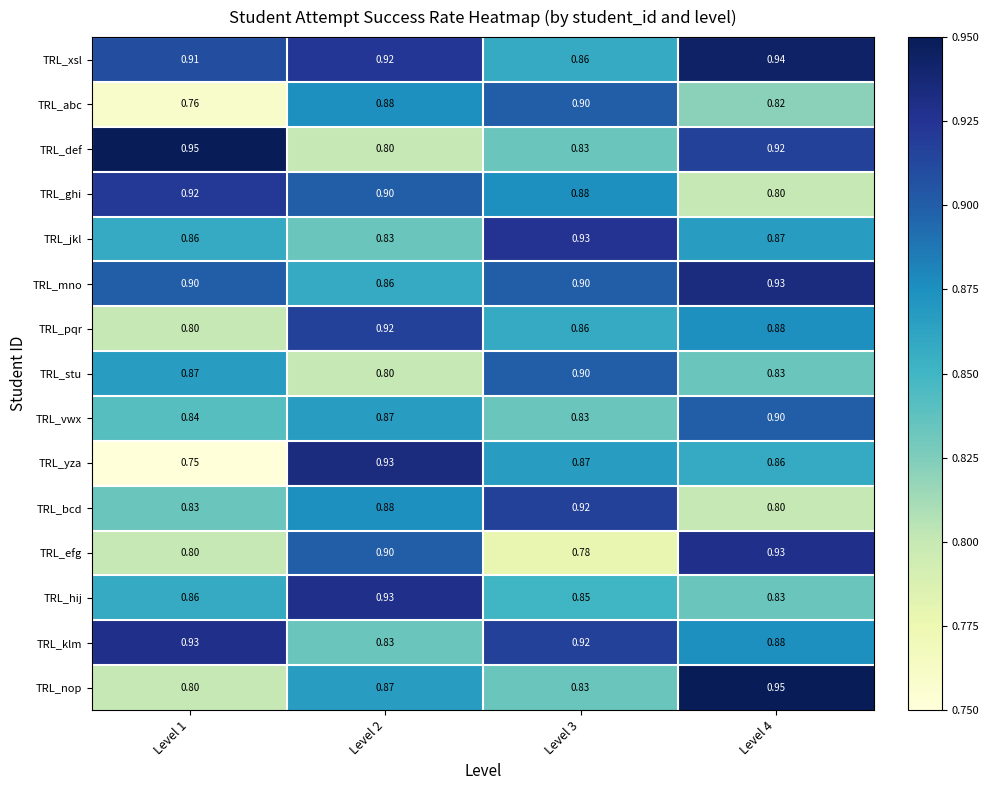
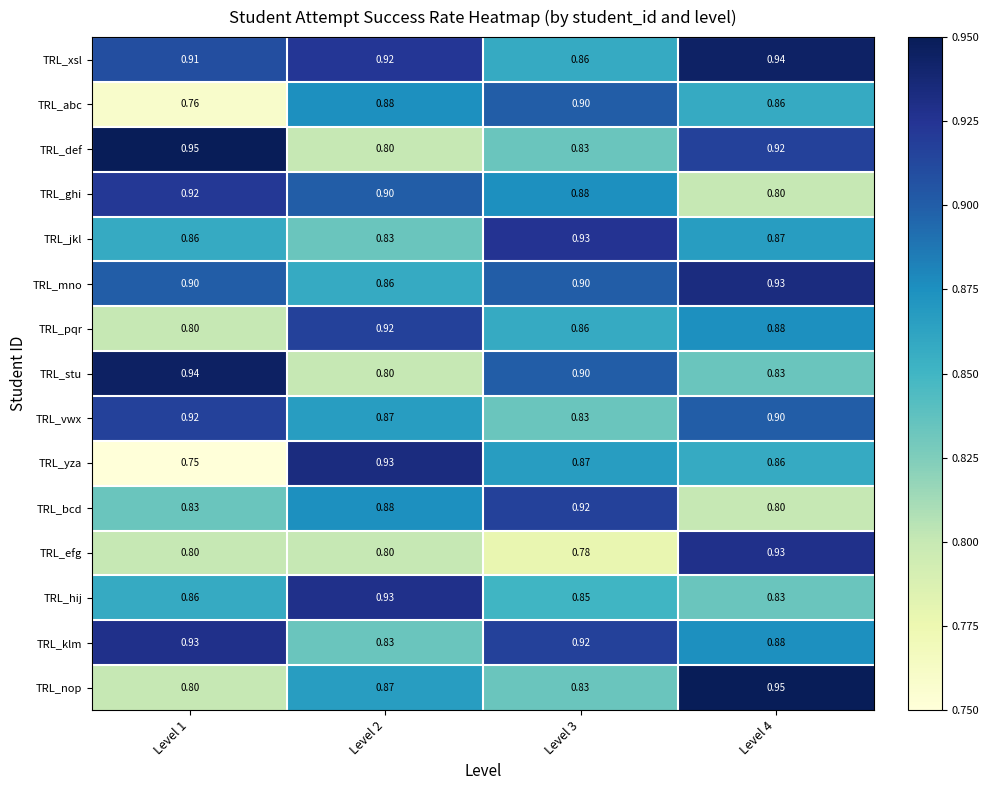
TRL_abc, Level 4: 0.82 -> 0.86
TRL_stu, Level 1: 0.87 -> 0.94
TRL_vwx, Level 1: 0.84 -> 0.92
TRL_efg, Level 2: 0.90 -> 0.80
